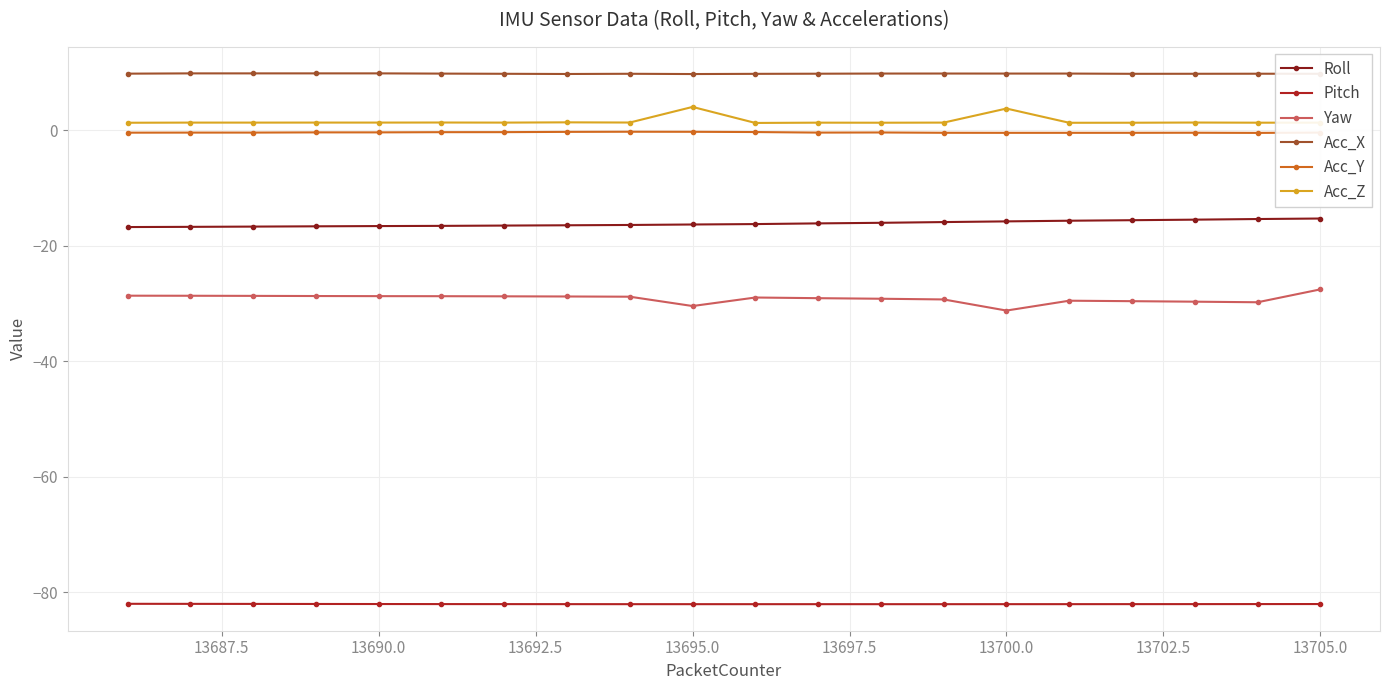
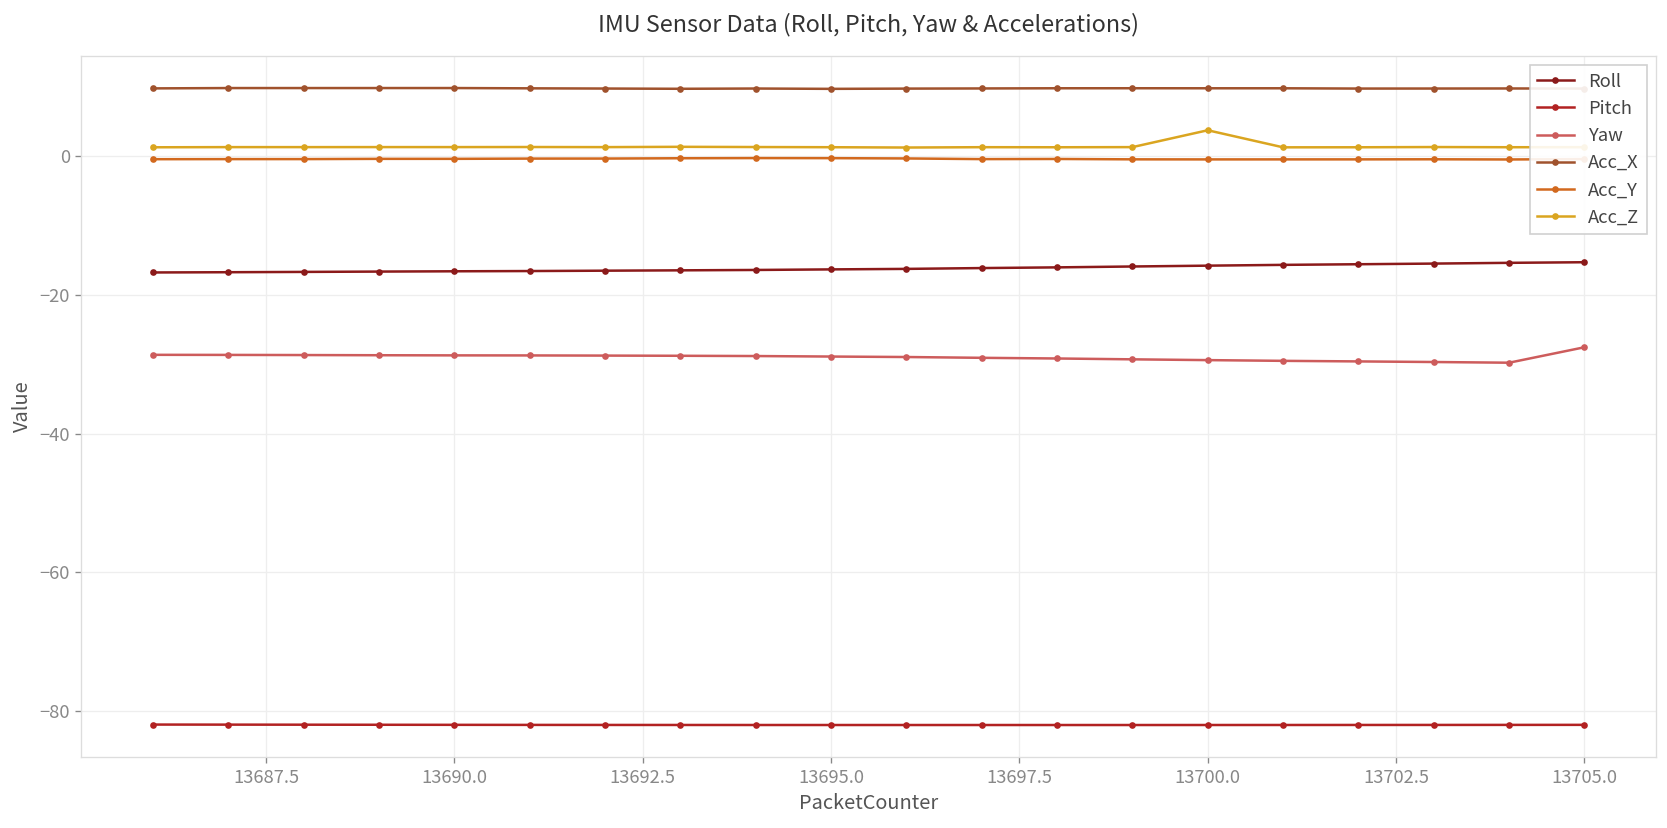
Yaw, 13695.0: -30 -> -29
Acc_Z, 13695.0: 4 -> 1
Yaw, 13700.0: -31 -> -29
